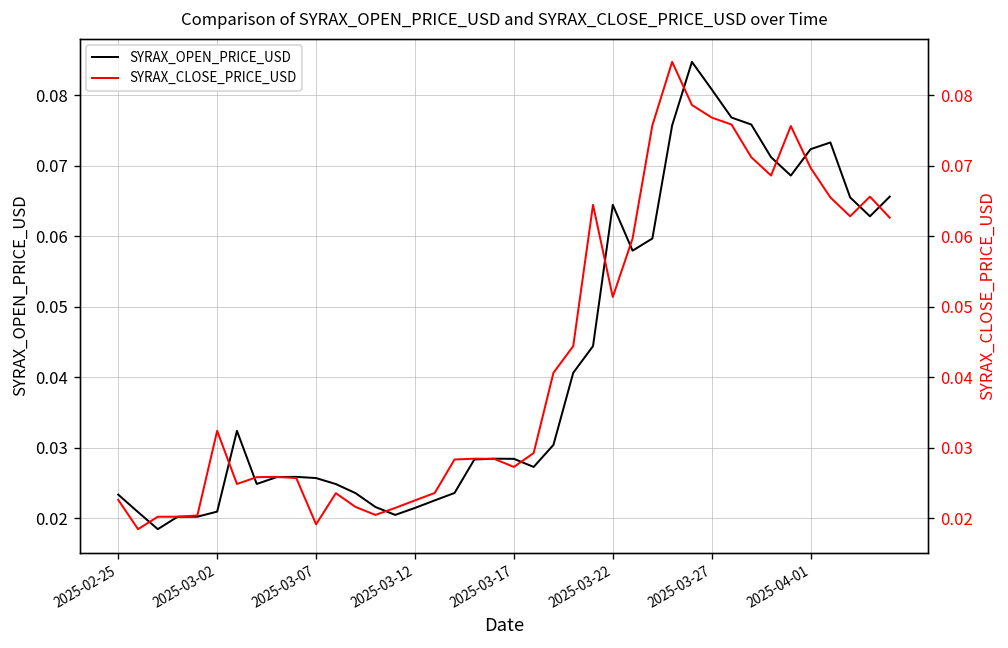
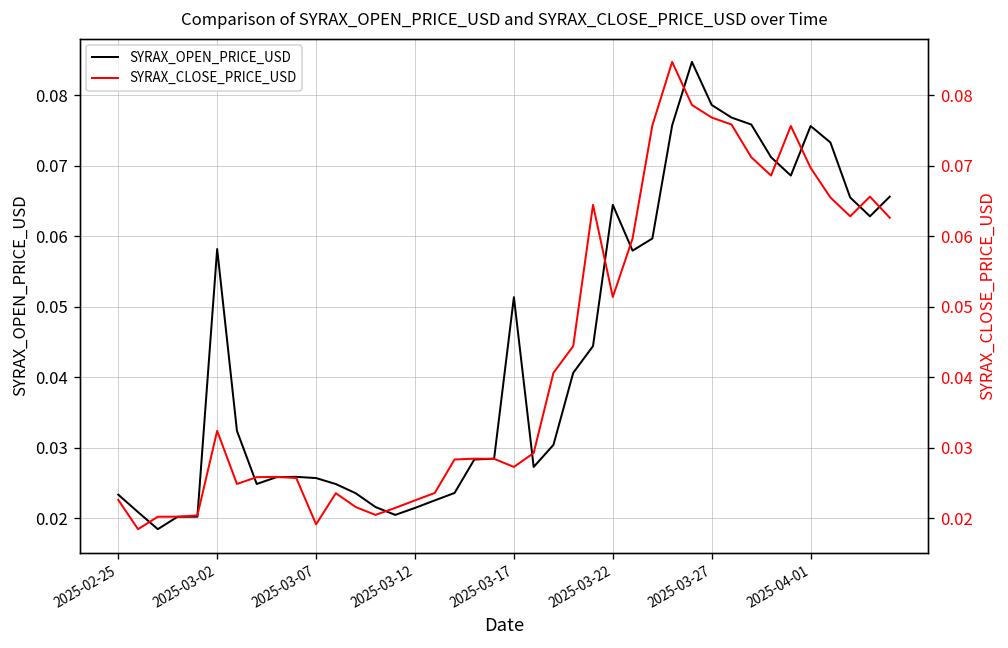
SYRAX_OPEN_PRICE_USD, 2025-03-02: 0.021 -> 0.058
SYRAX_OPEN_PRICE_USD, 2025-03-17: 0.028 -> 0.051
SYRAX_OPEN_PRICE_USD, 2025-03-27: 0.081 -> 0.079
SYRAX_OPEN_PRICE_USD, 2025-04-01: 0.072 -> 0.076
